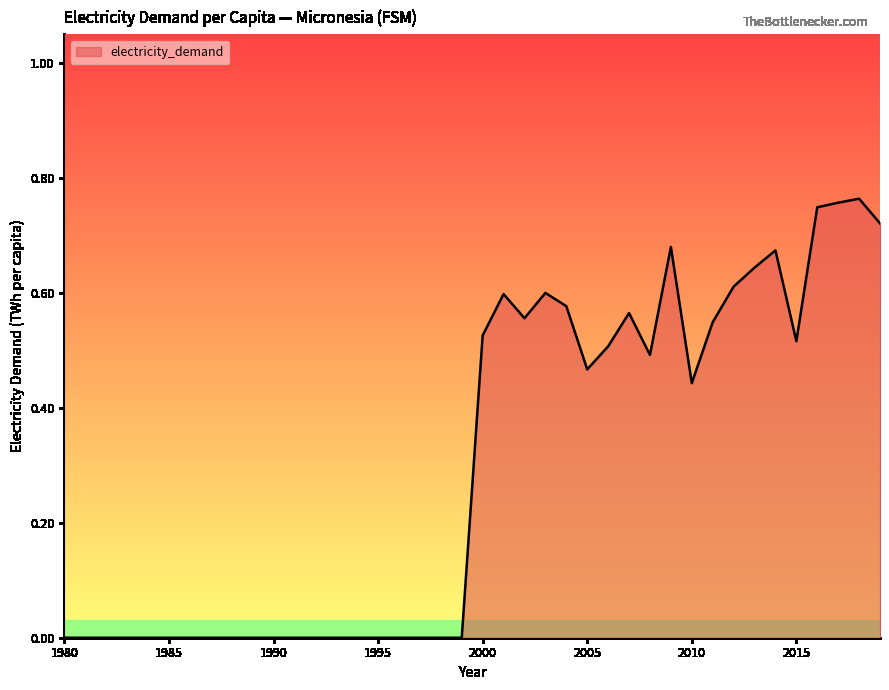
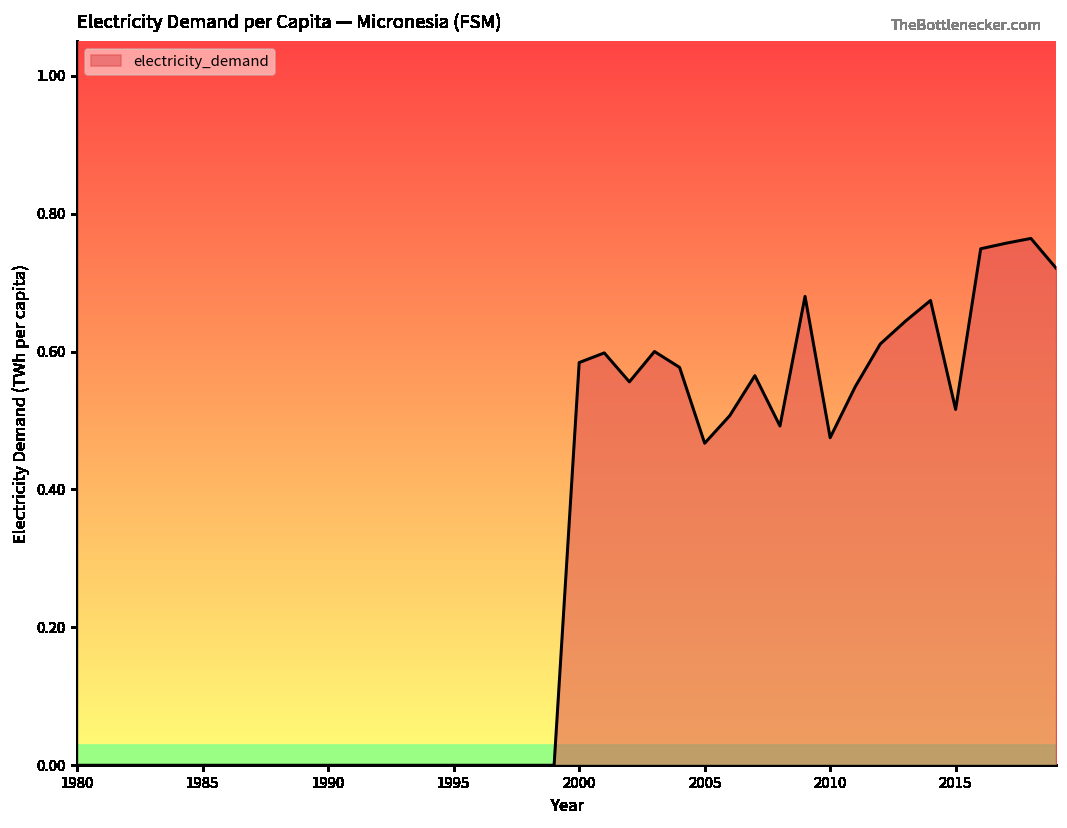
2000: 0.53 -> 0.58
2010: 0.44 -> 0.48
